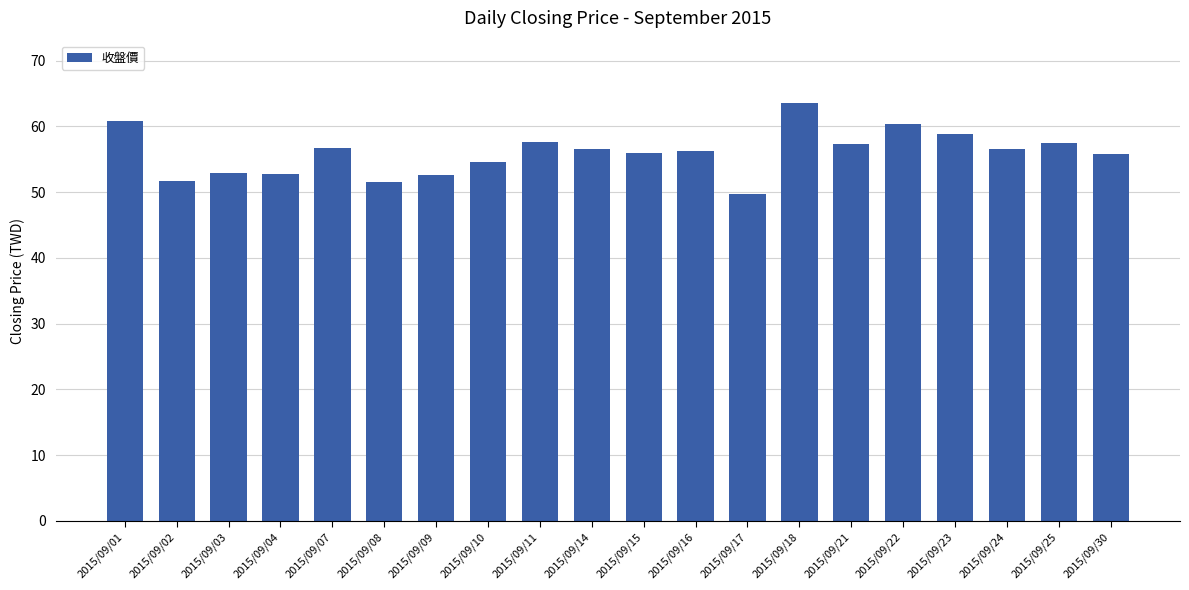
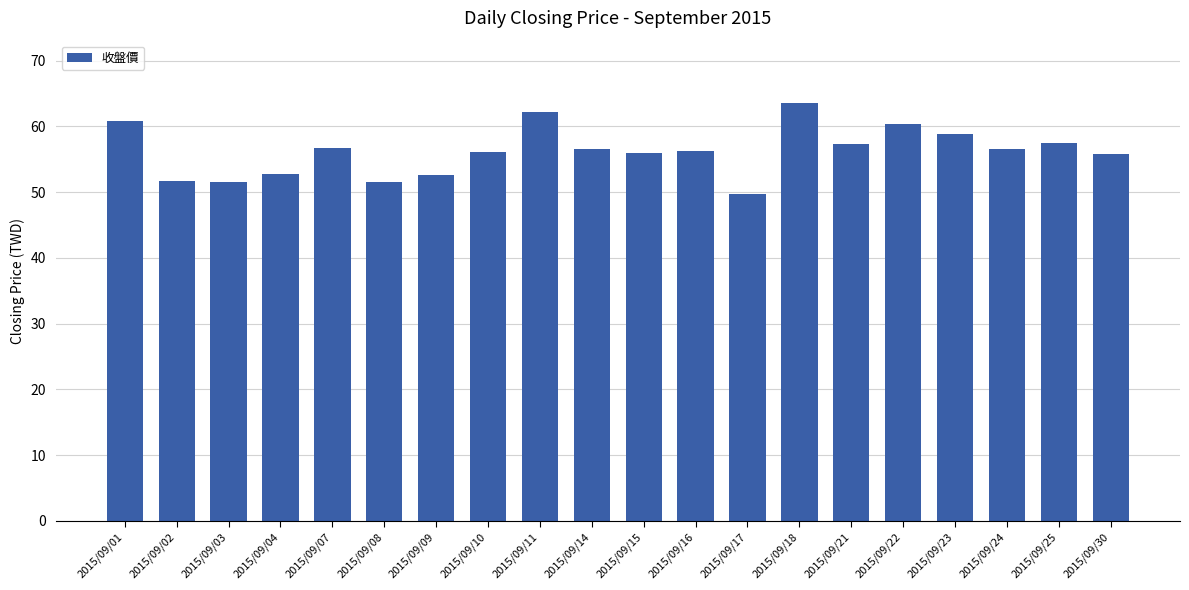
2015/09/03: 53 -> 52
2015/09/10: 55 -> 56
2015/09/11: 58 -> 62
